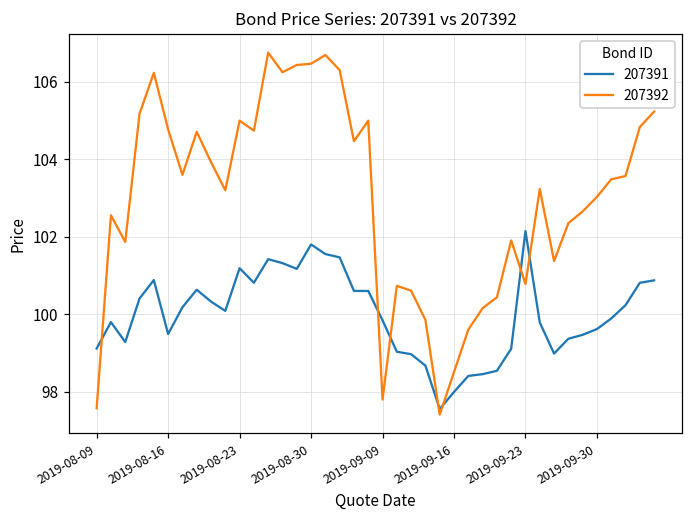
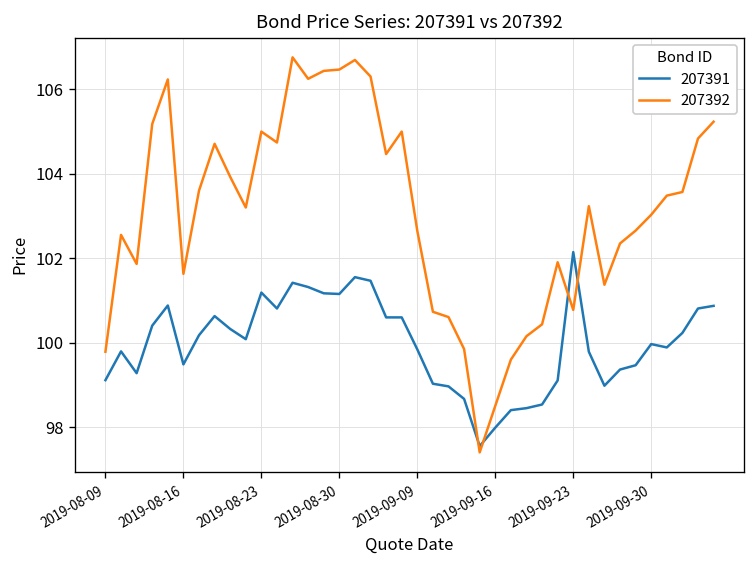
207392, 2019-08-09: 97.6 -> 99.8
207392, 2019-08-16: 104.8 -> 101.6
207391, 2019-08-30: 101.8 -> 101.2
207392, 2019-09-09: 97.8 -> 102.6
207391, 2019-09-30: 99.6 -> 100.0
